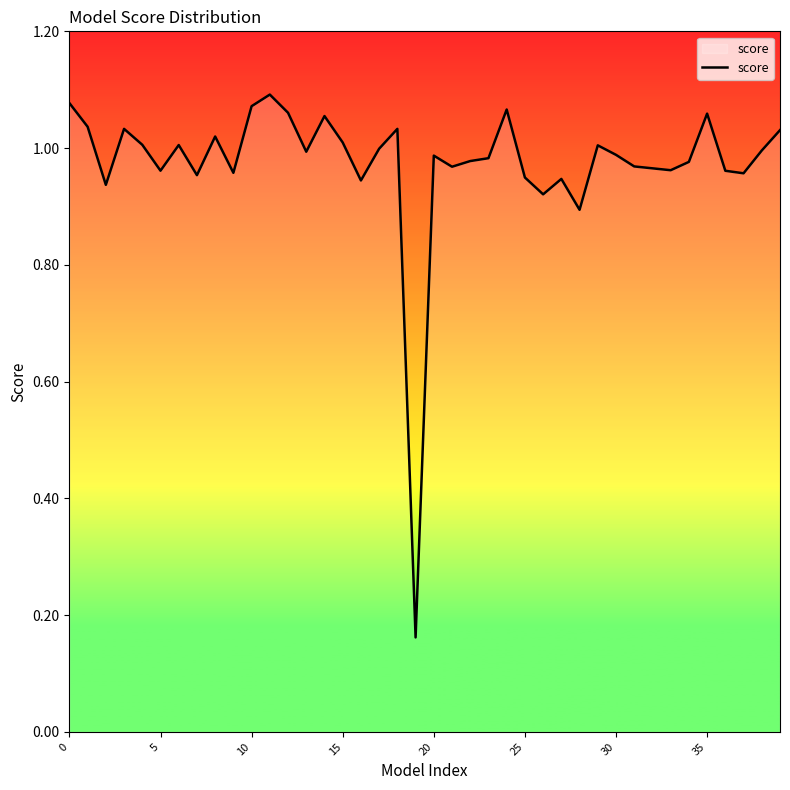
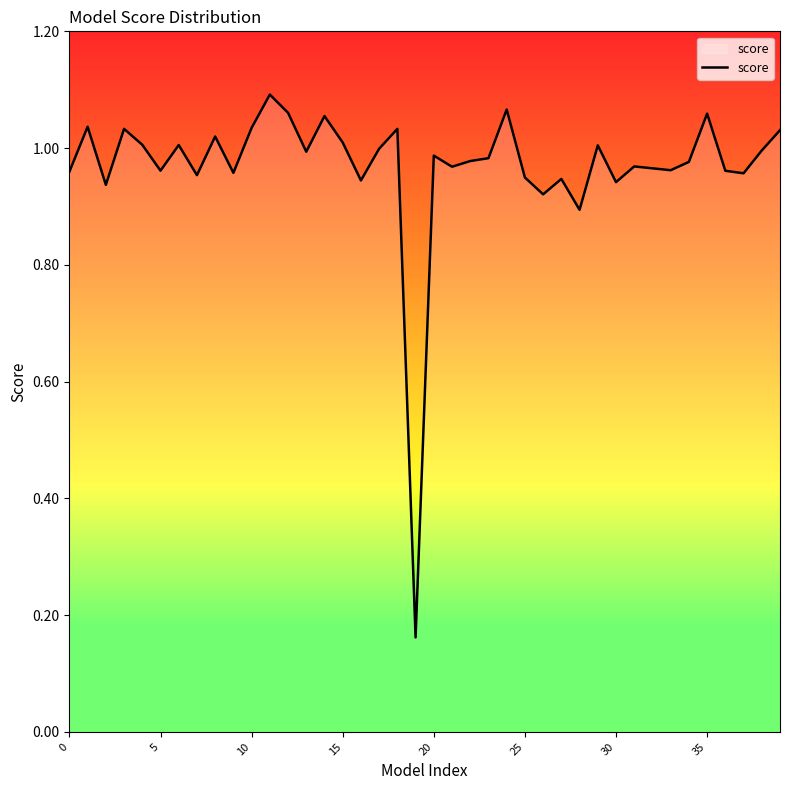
0: 1.08 -> 0.96
10: 1.07 -> 1.03
30: 0.99 -> 0.94
